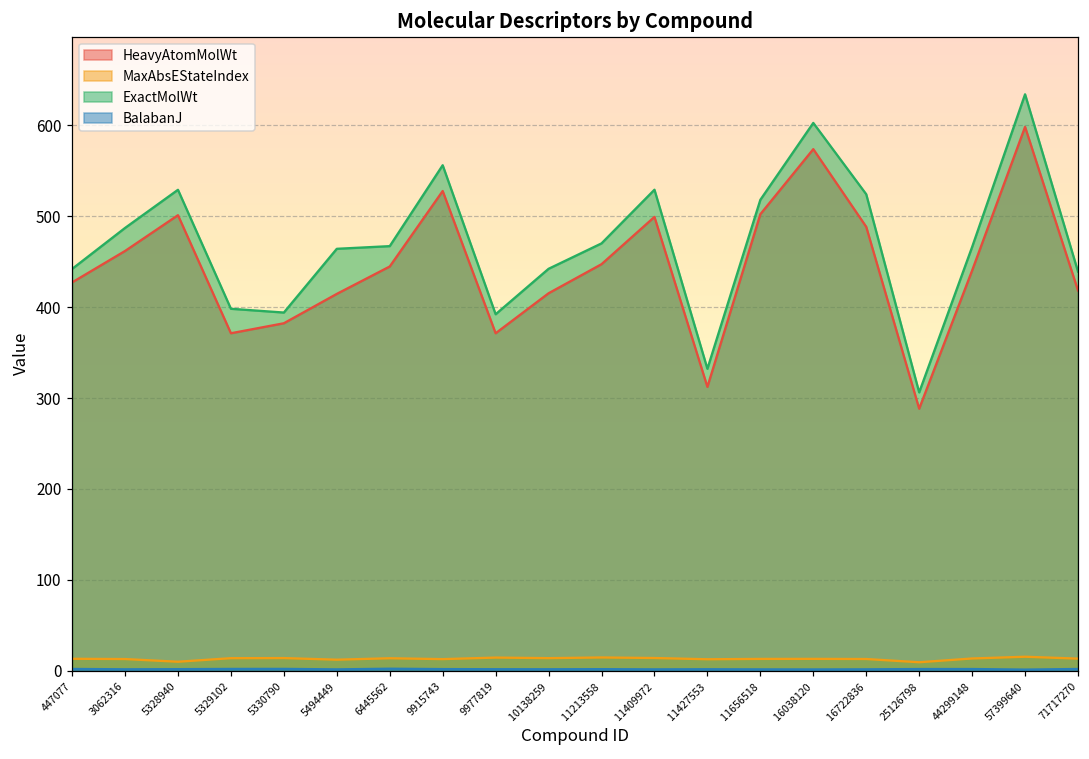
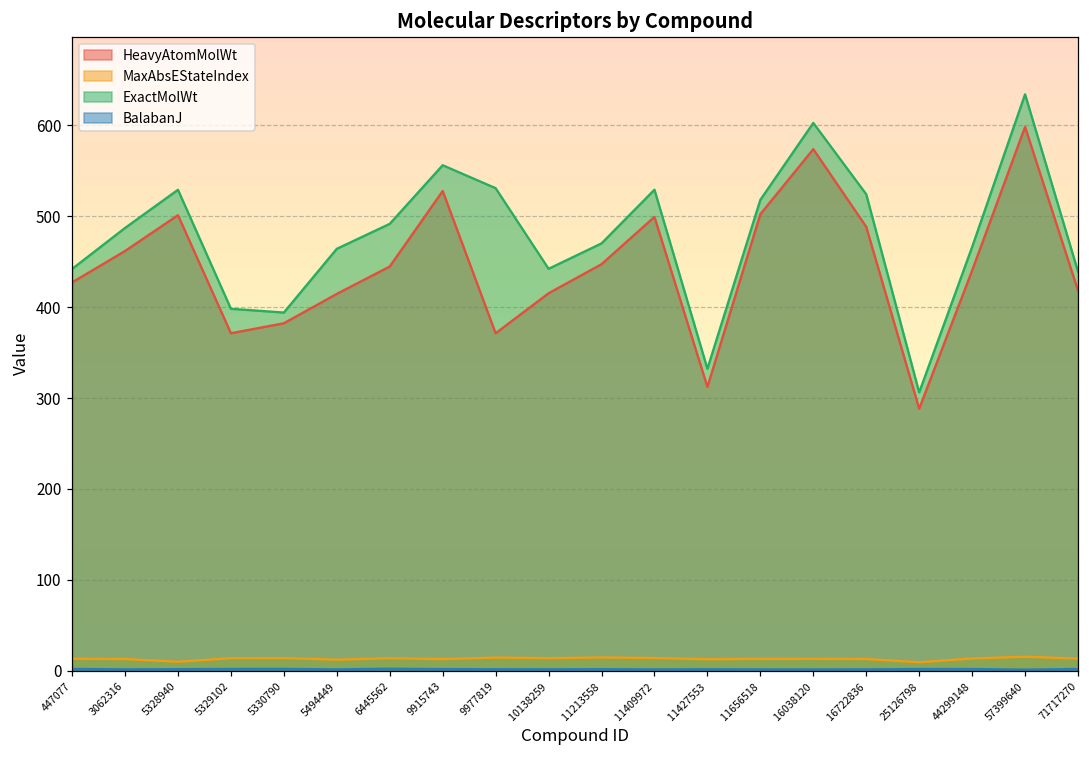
ExactMolWt, 6445562: 470 -> 490
ExactMolWt, 9977819: 390 -> 530
